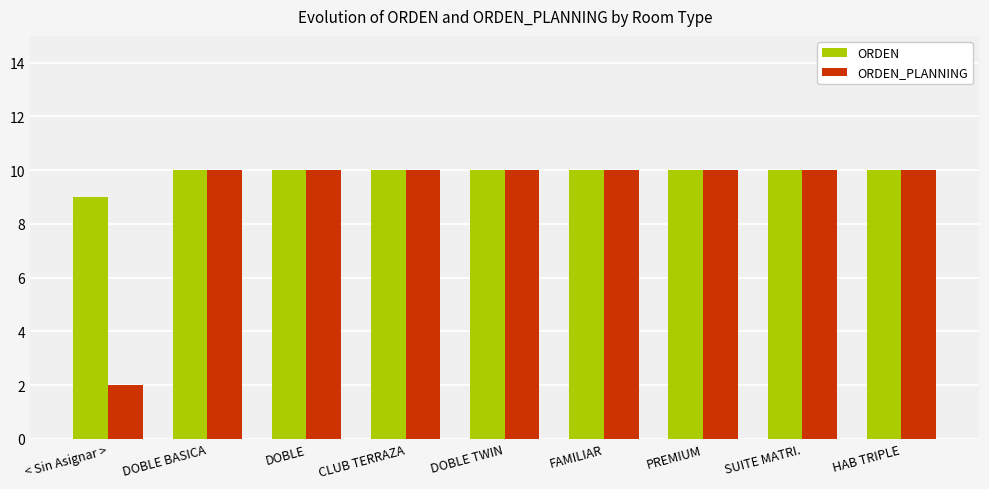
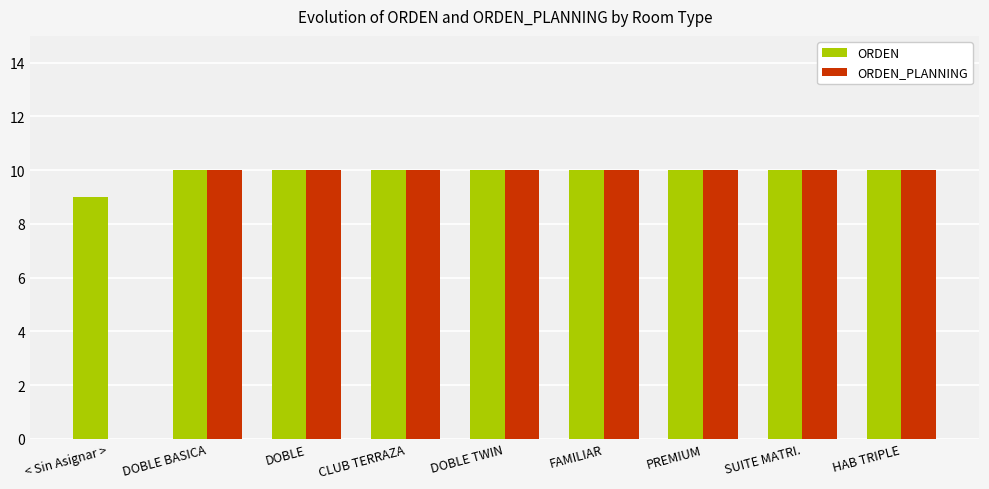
ORDEN_PLANNING, < Sin Asignar >: 2 -> 0
